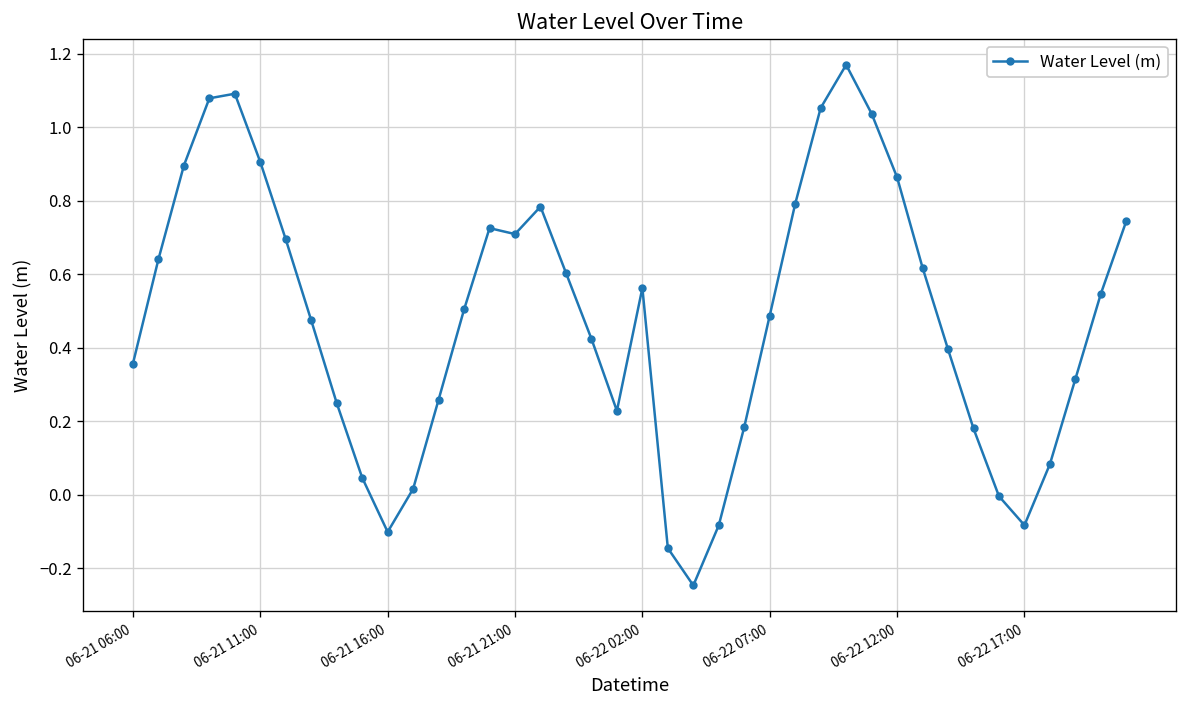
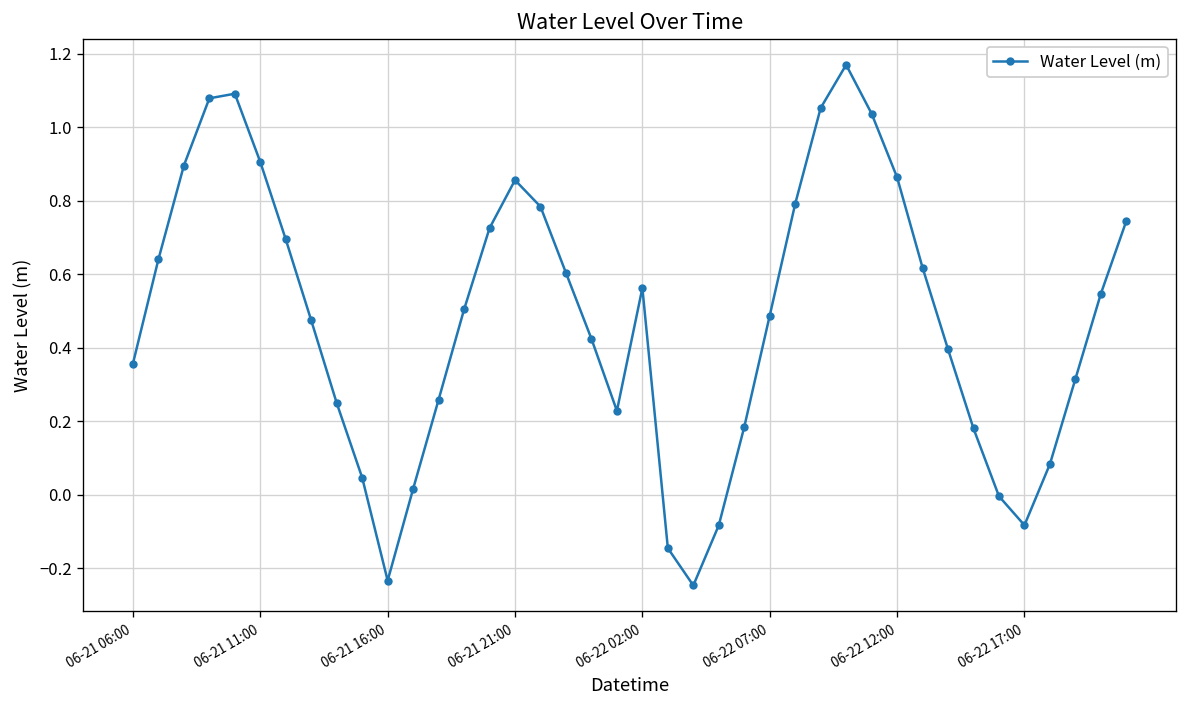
06-21 16:00: -0.10 -> -0.23
06-21 21:00: 0.71 -> 0.86
